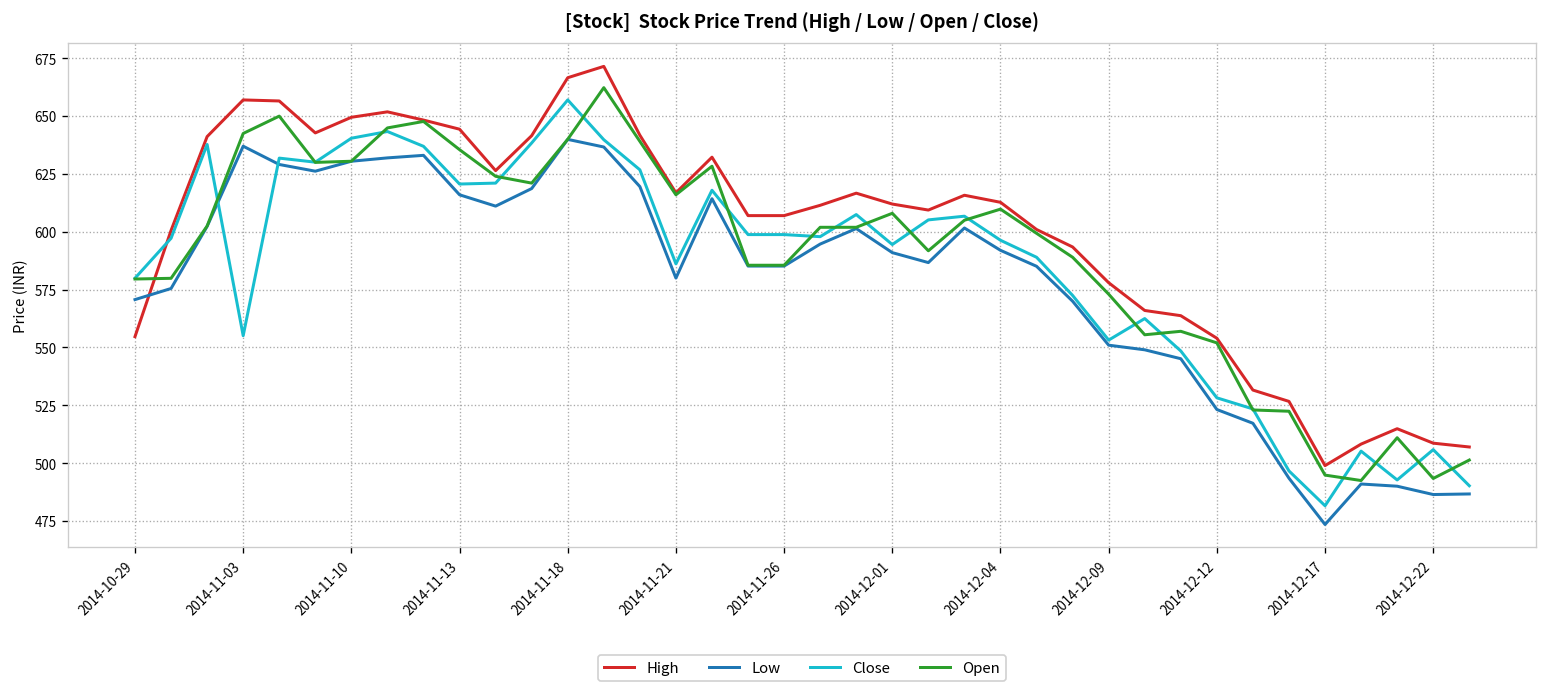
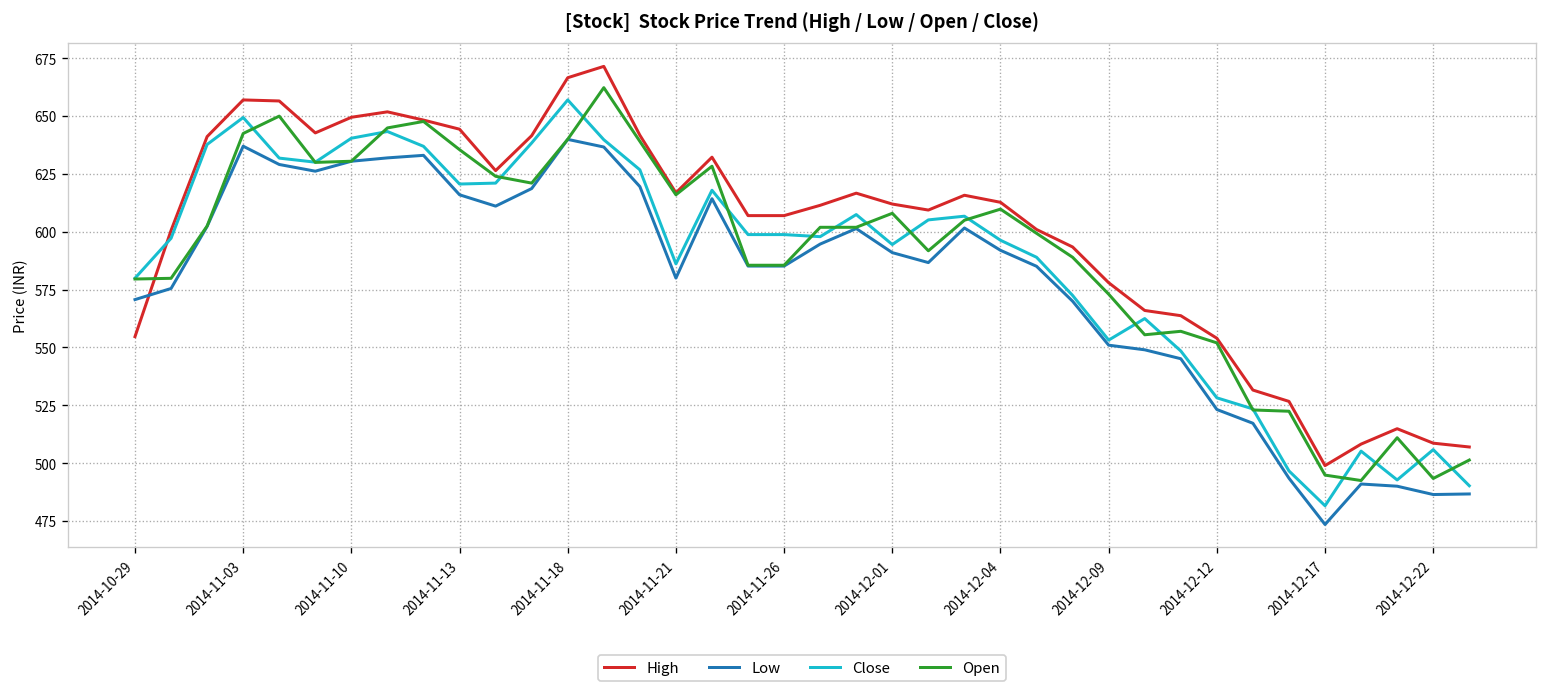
Close, 2014-11-03: 555 -> 649
